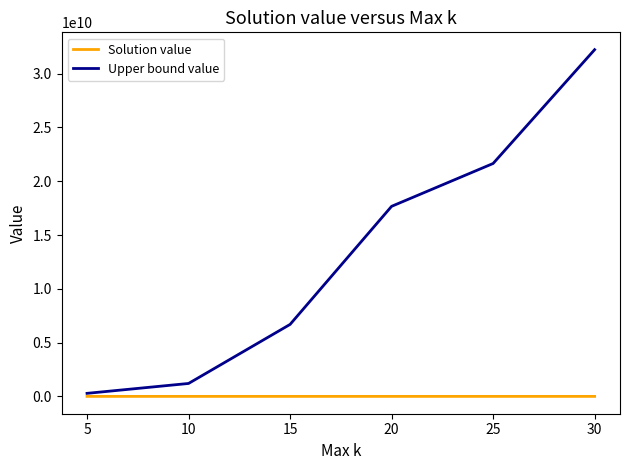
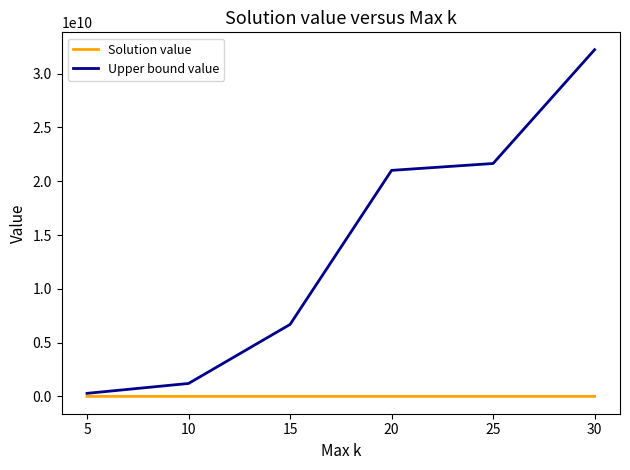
Upper bound value, 20: 17700000000 -> 21000000000
